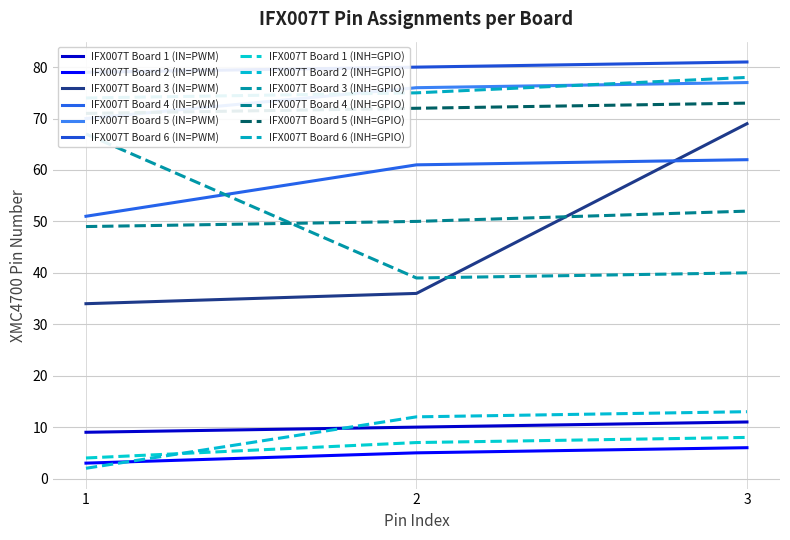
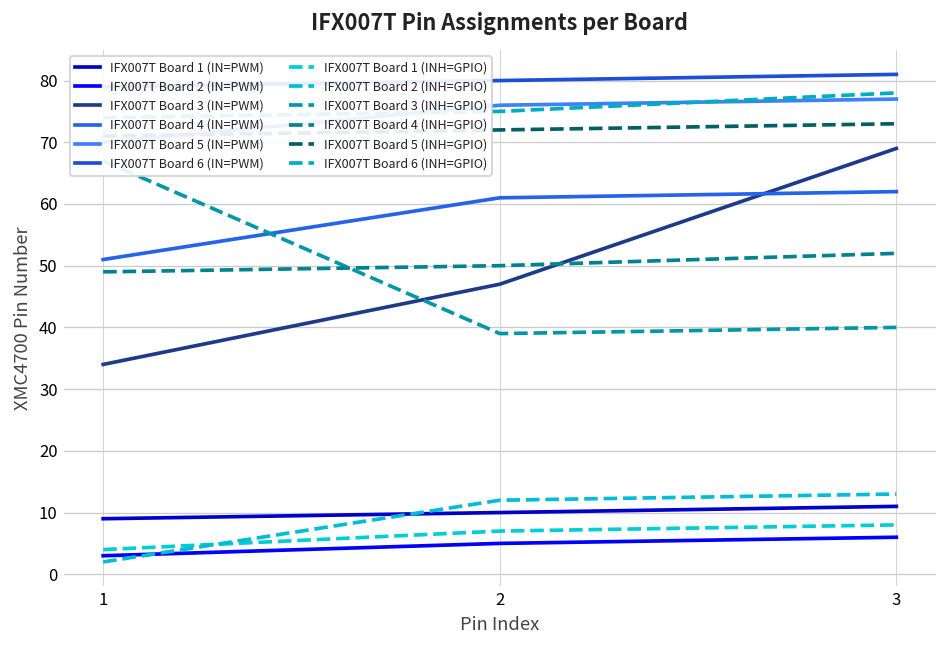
IFX007T Board 3 (IN=PWM), 2: 36 -> 47
